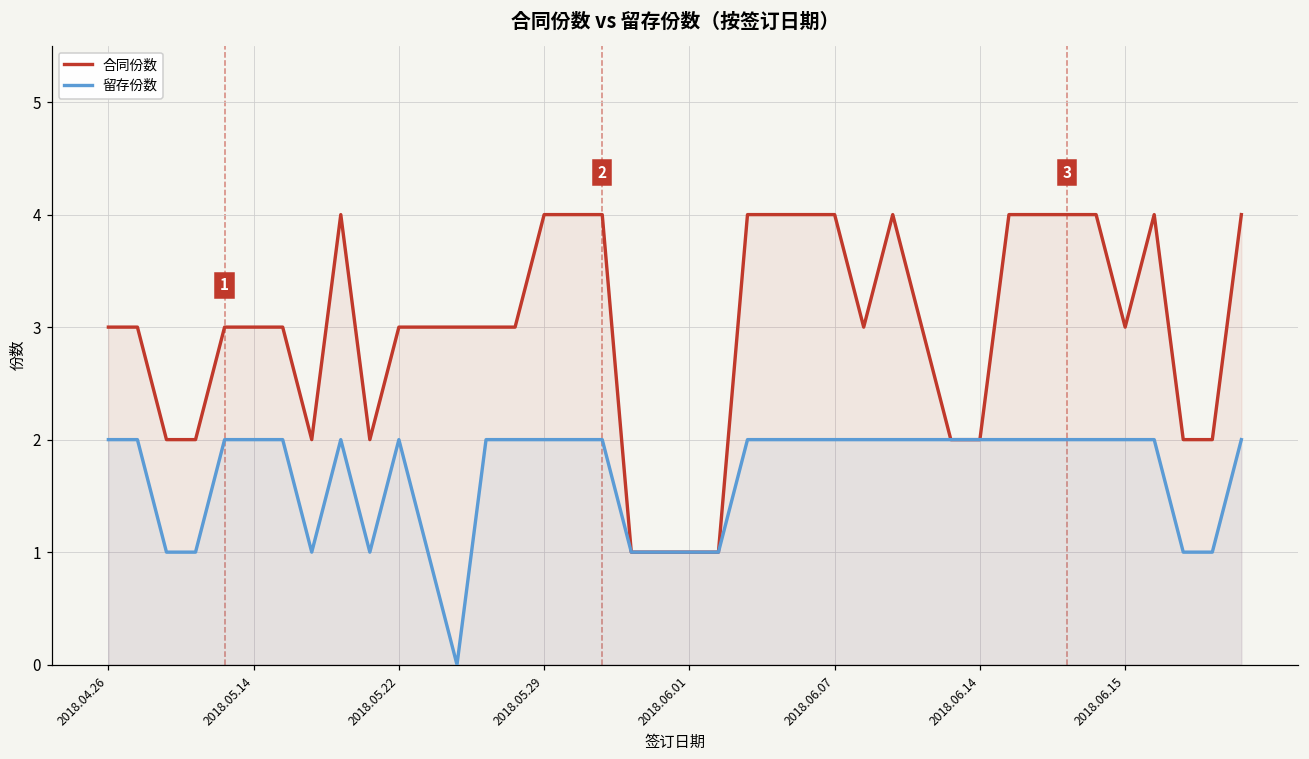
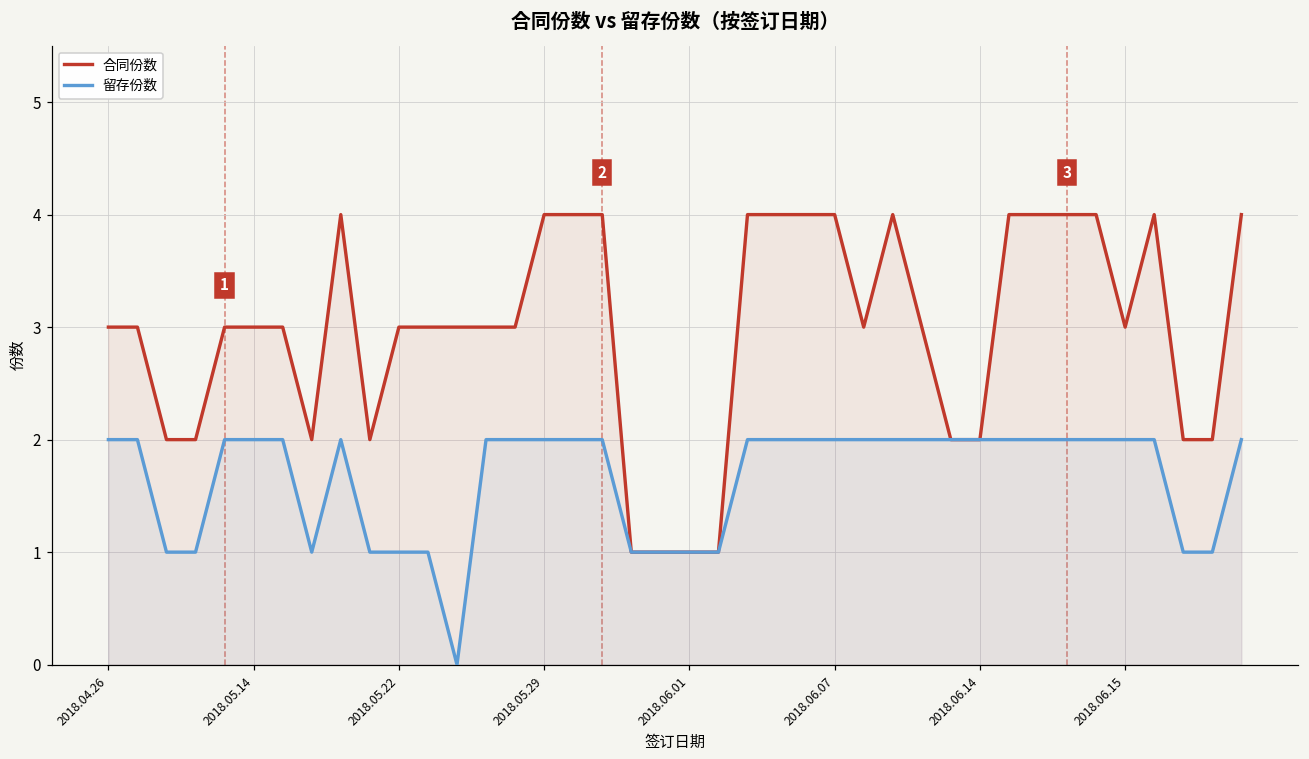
留存份数, 2018.05.22: 2 -> 1
